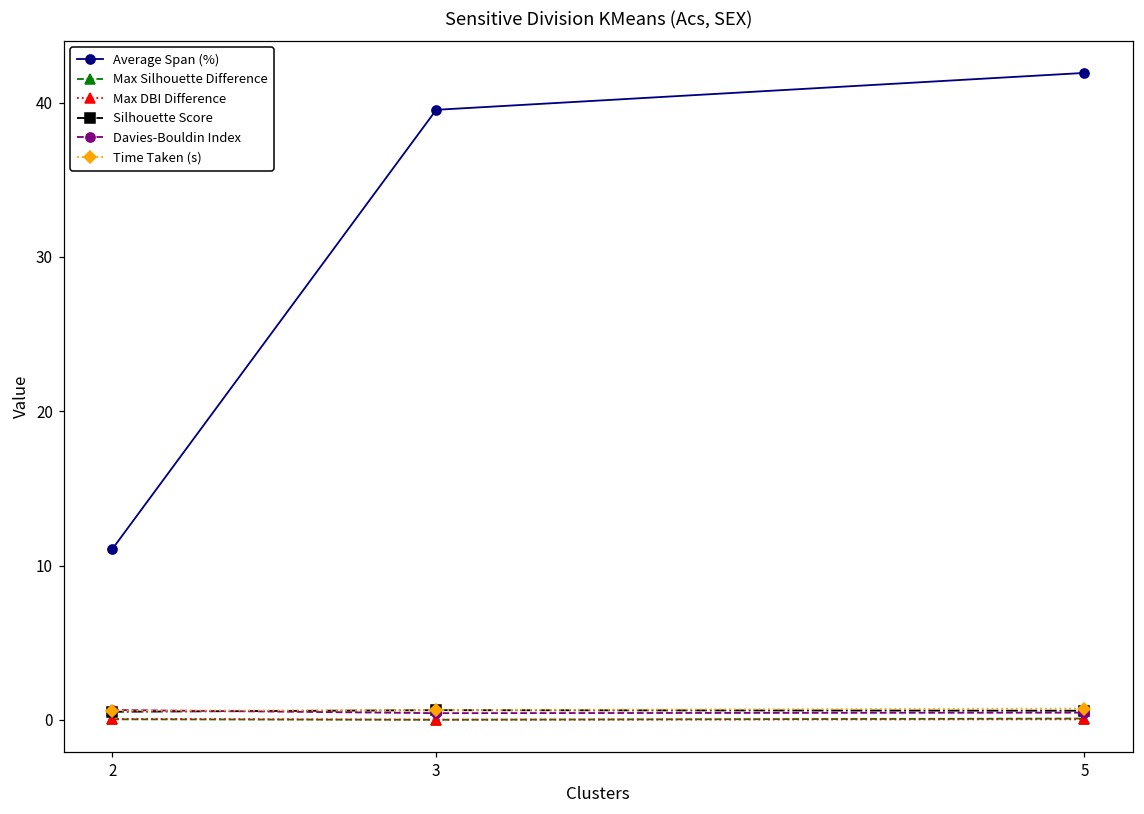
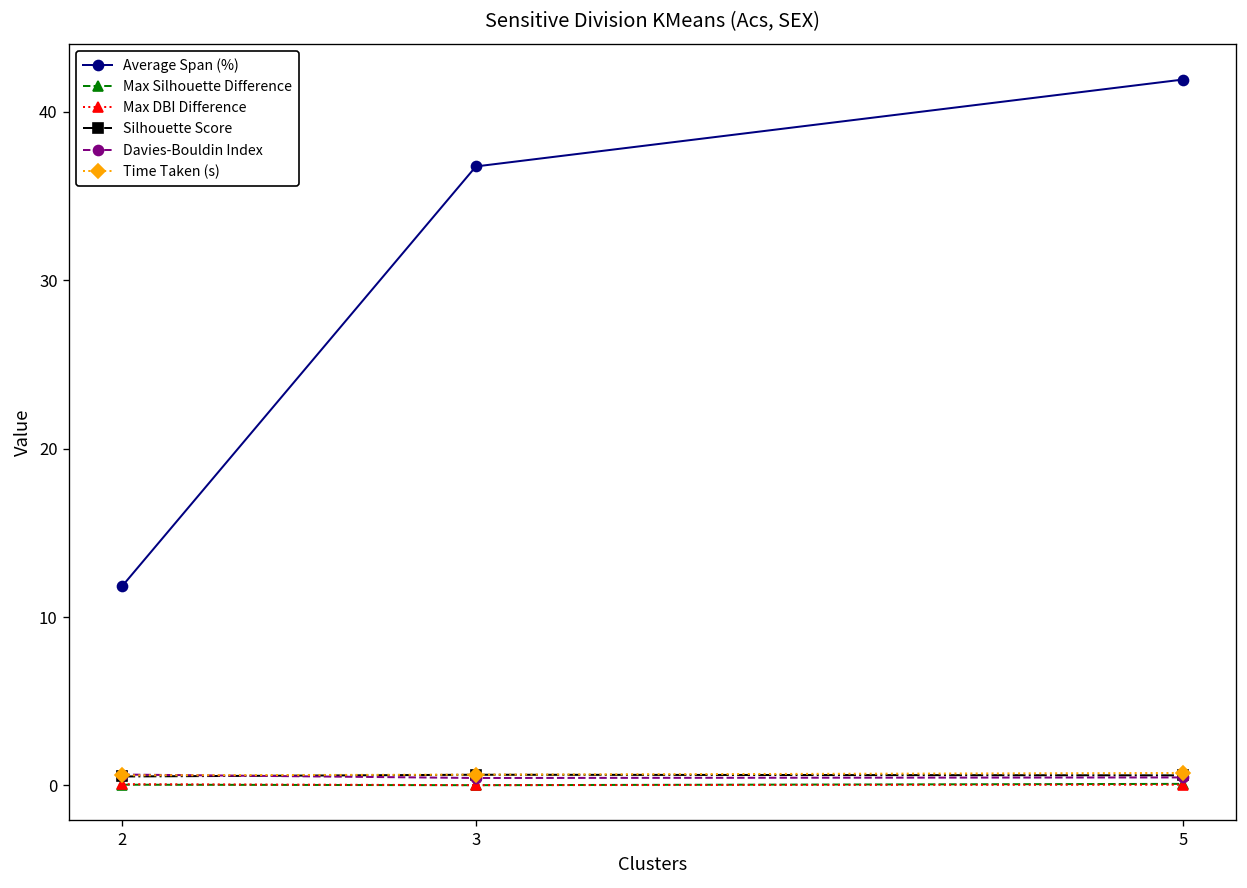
Average Span (%), 2: 11.1 -> 11.9
Average Span (%), 3: 39.5 -> 36.8
